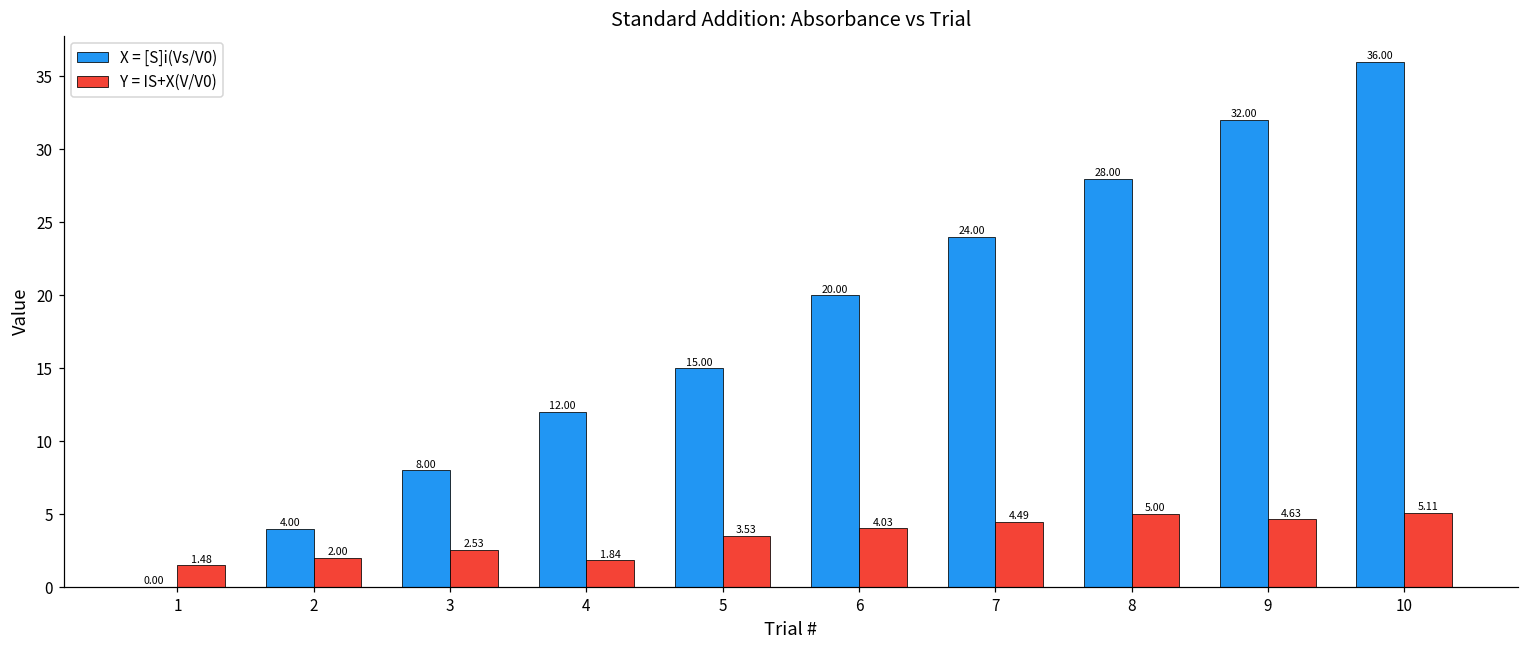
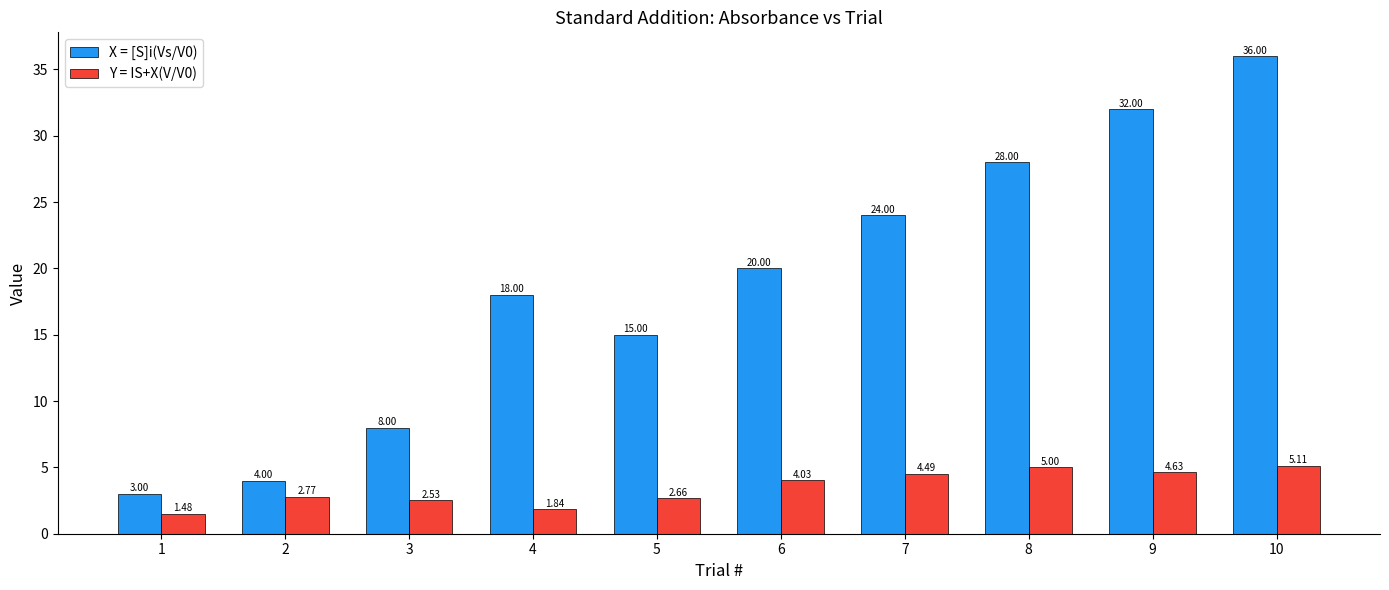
X = [S]i(Vs/V0), 1: 0.00 -> 3.00
Y = IS+X(V/V0), 2: 2.00 -> 2.77
X = [S]i(Vs/V0), 4: 12.00 -> 18.00
Y = IS+X(V/V0), 5: 3.53 -> 2.66
